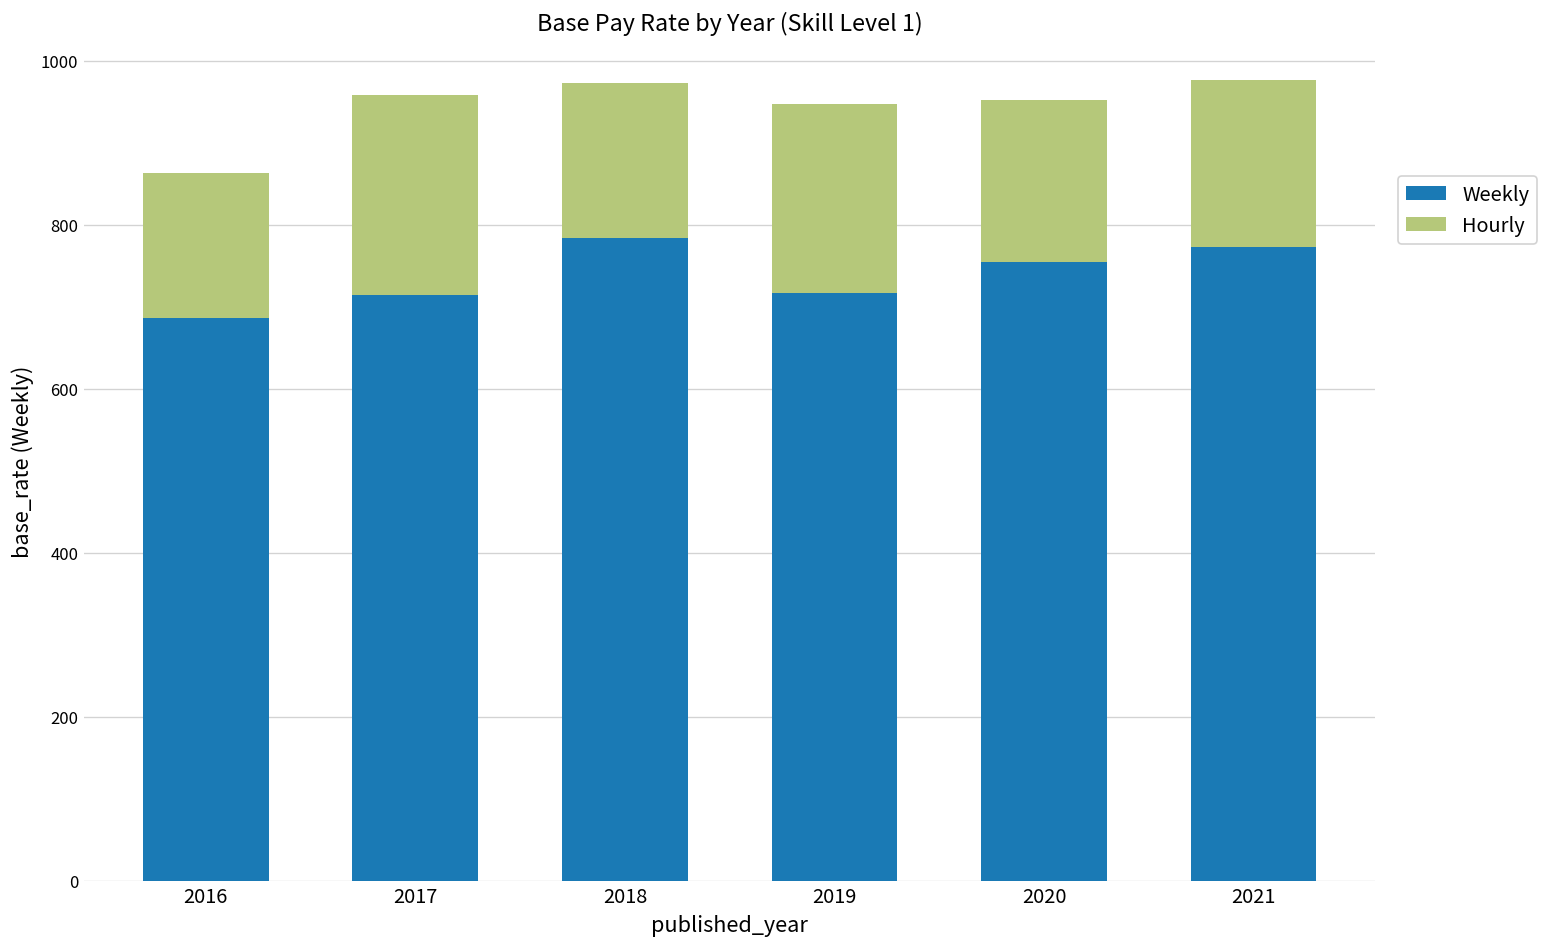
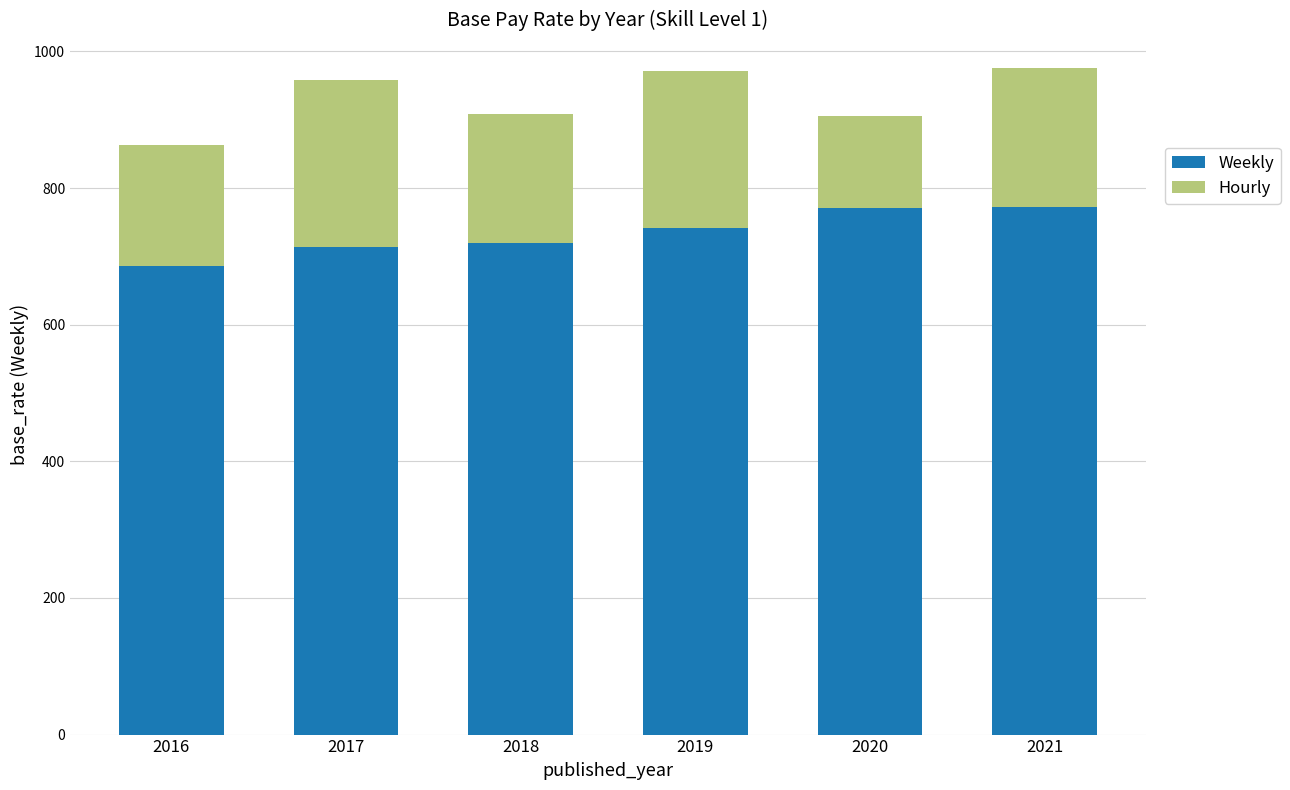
Weekly, 2018: 780 -> 720
Weekly, 2019: 720 -> 740
Weekly, 2020: 750 -> 770
Hourly, 2020: 200 -> 130
